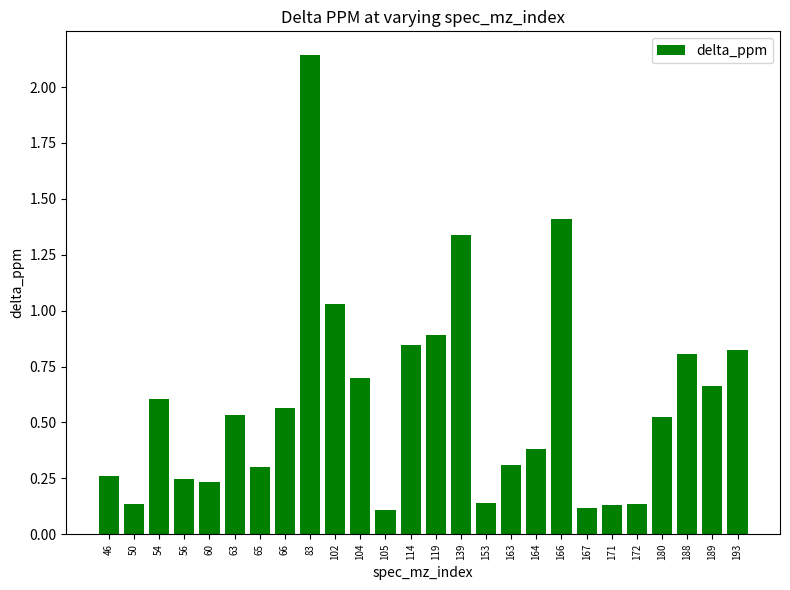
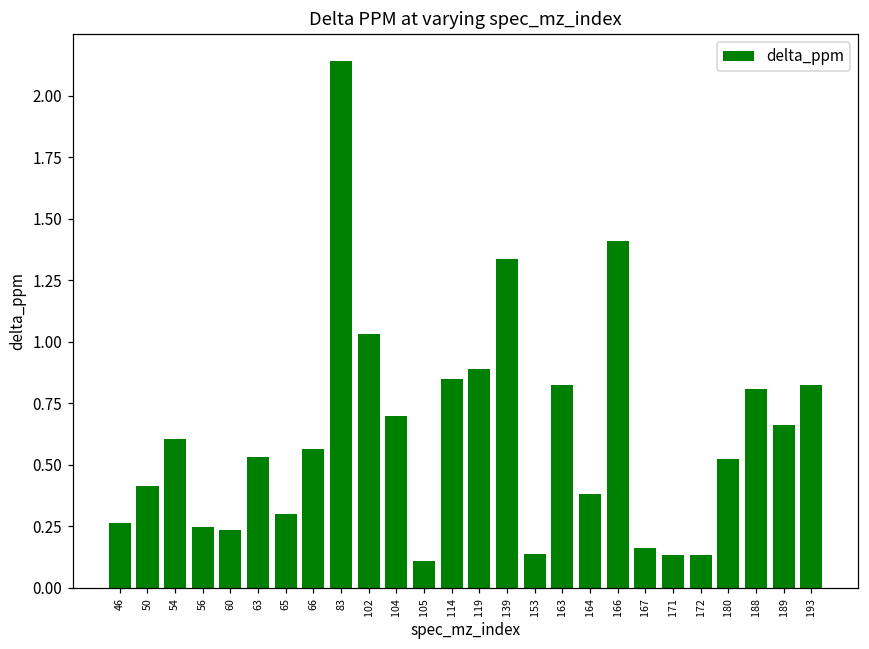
50: 0.13 -> 0.41
163: 0.31 -> 0.82
167: 0.12 -> 0.16
